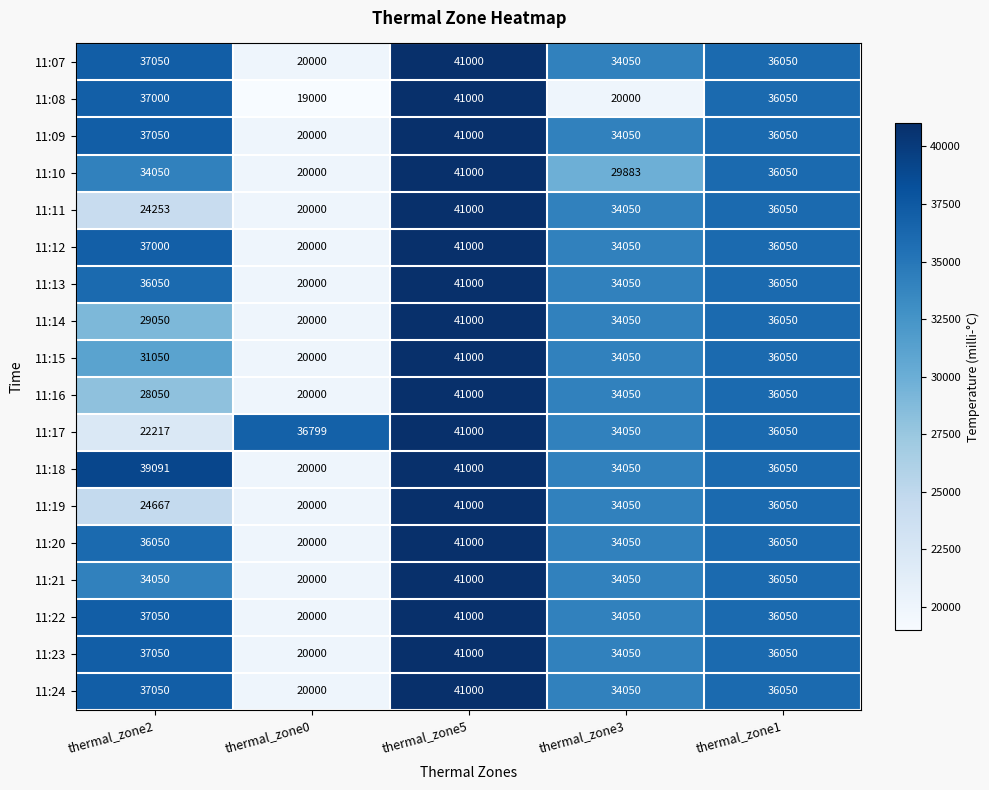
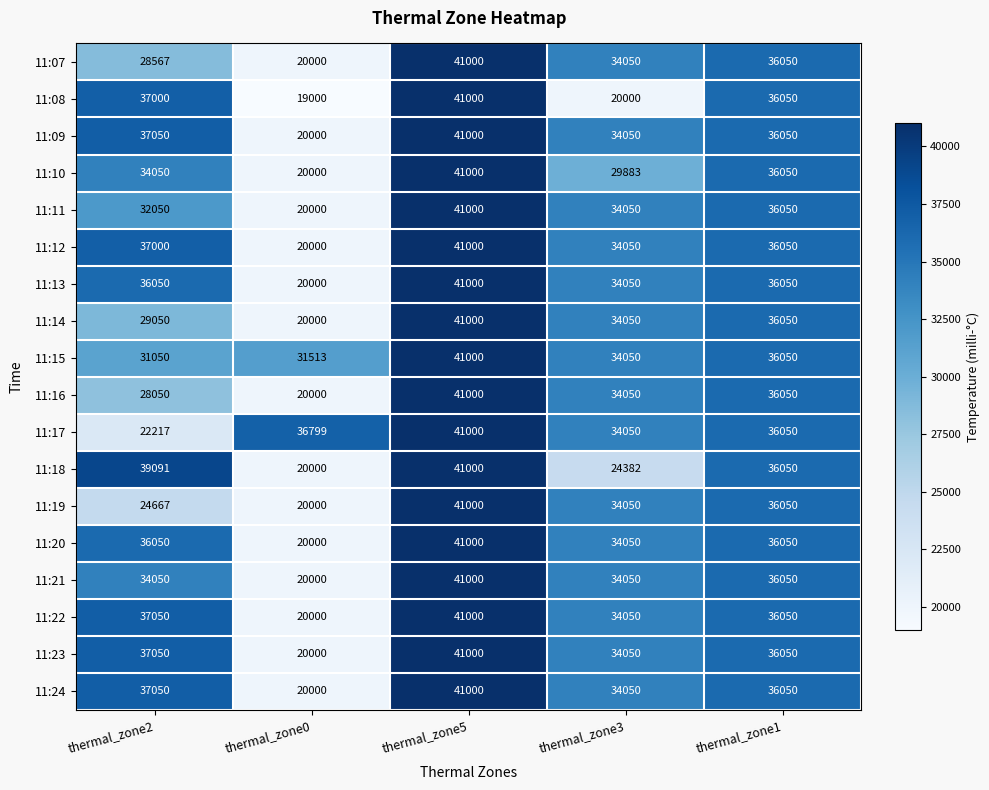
11:07, thermal_zone2: 37050 -> 28567
11:11, thermal_zone2: 24253 -> 32050
11:15, thermal_zone0: 20000 -> 31513
11:18, thermal_zone3: 34050 -> 24382
